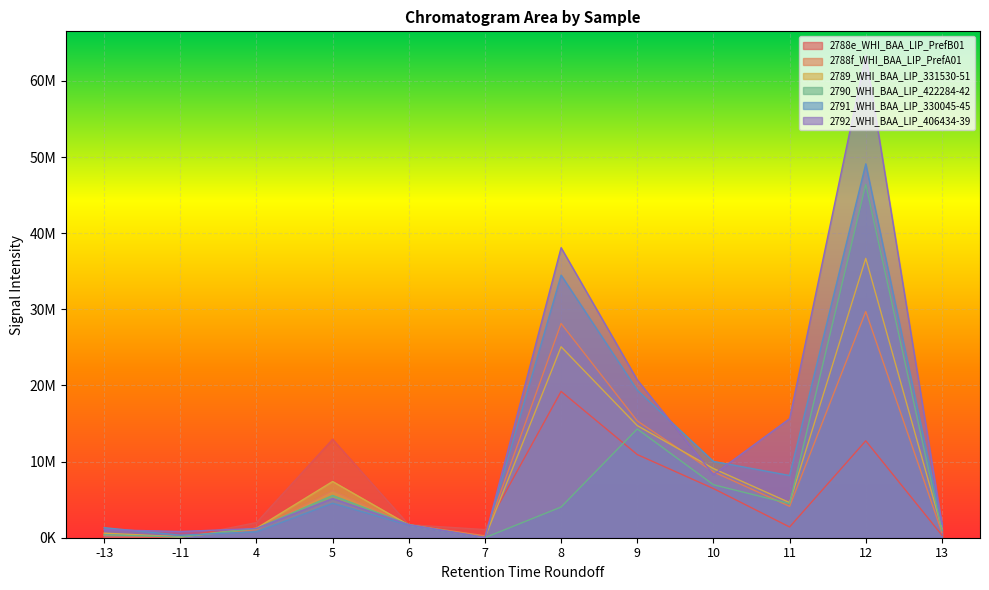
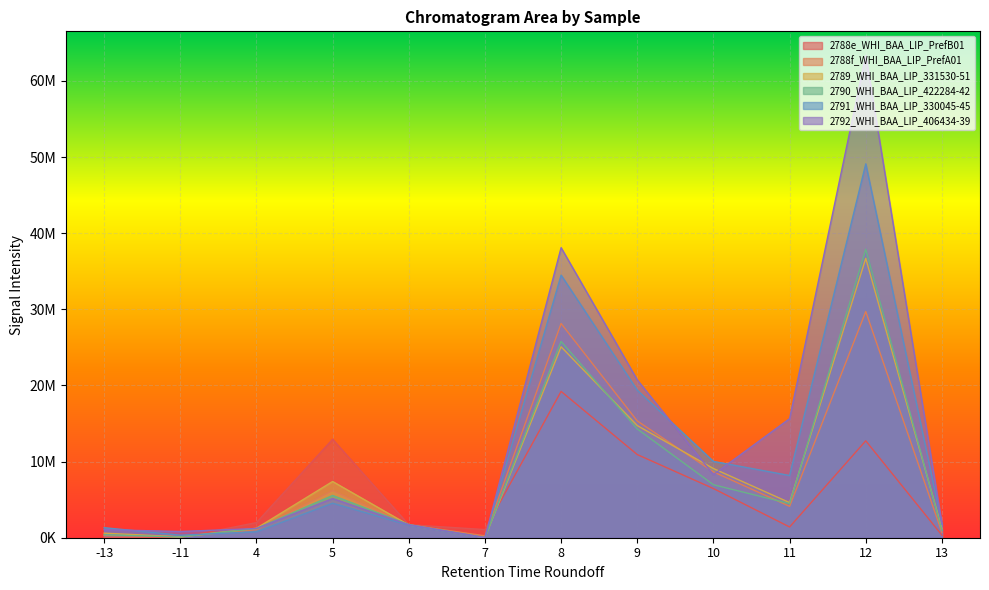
2790_WHI_BAA_LIP_422284-42, 8: 4000000 -> 26000000
2790_WHI_BAA_LIP_422284-42, 12: 46000000 -> 38000000
